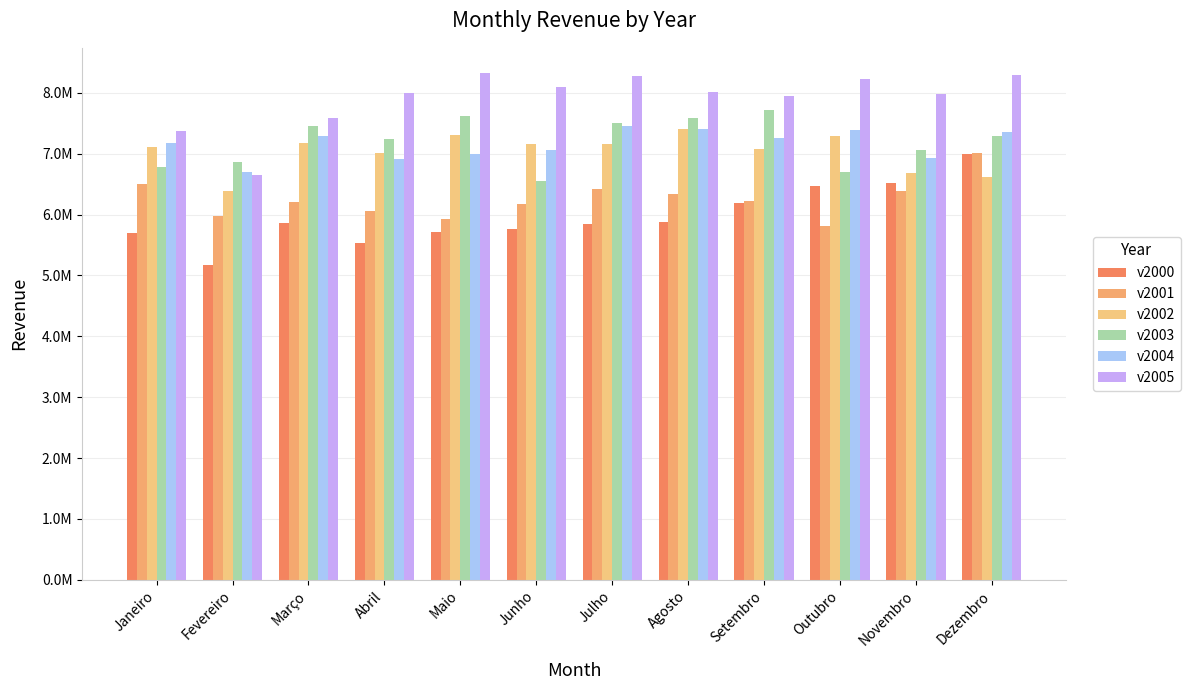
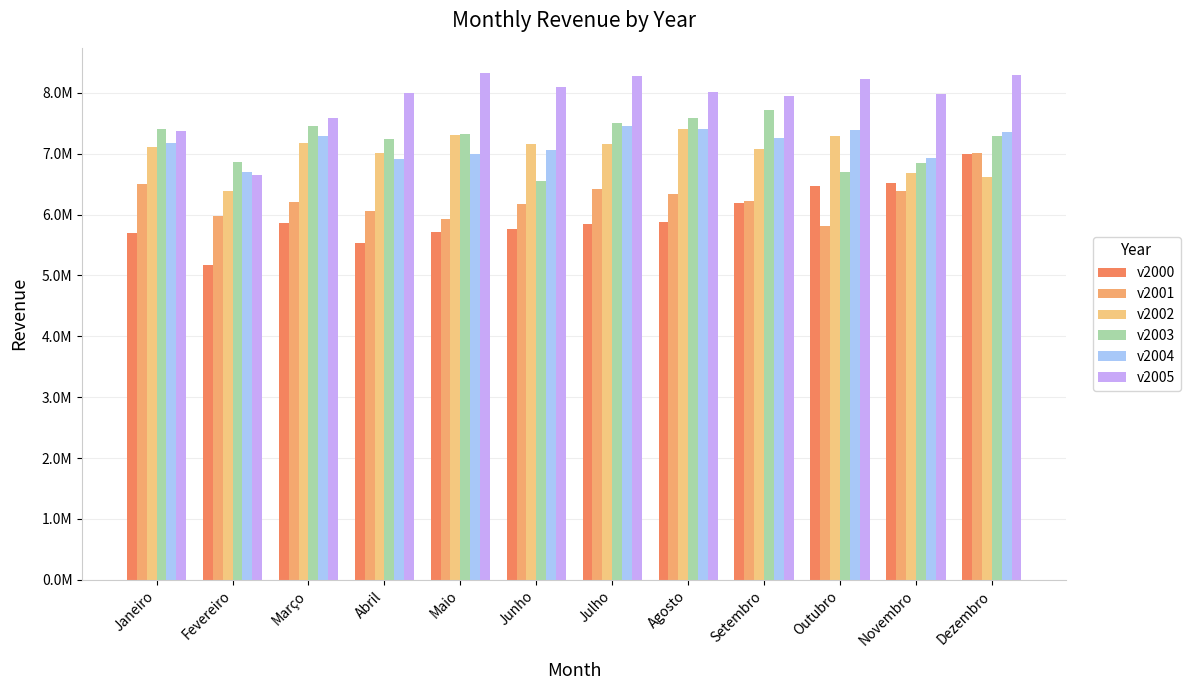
v2003, Janeiro: 6800000 -> 7400000
v2003, Maio: 7600000 -> 7300000
v2003, Novembro: 7100000 -> 6800000
